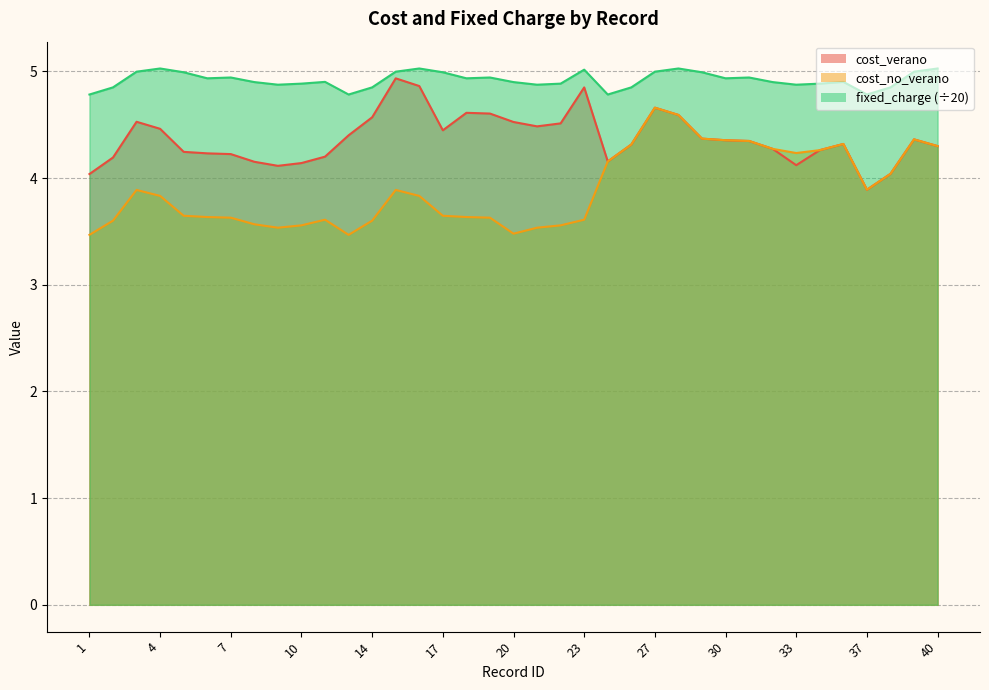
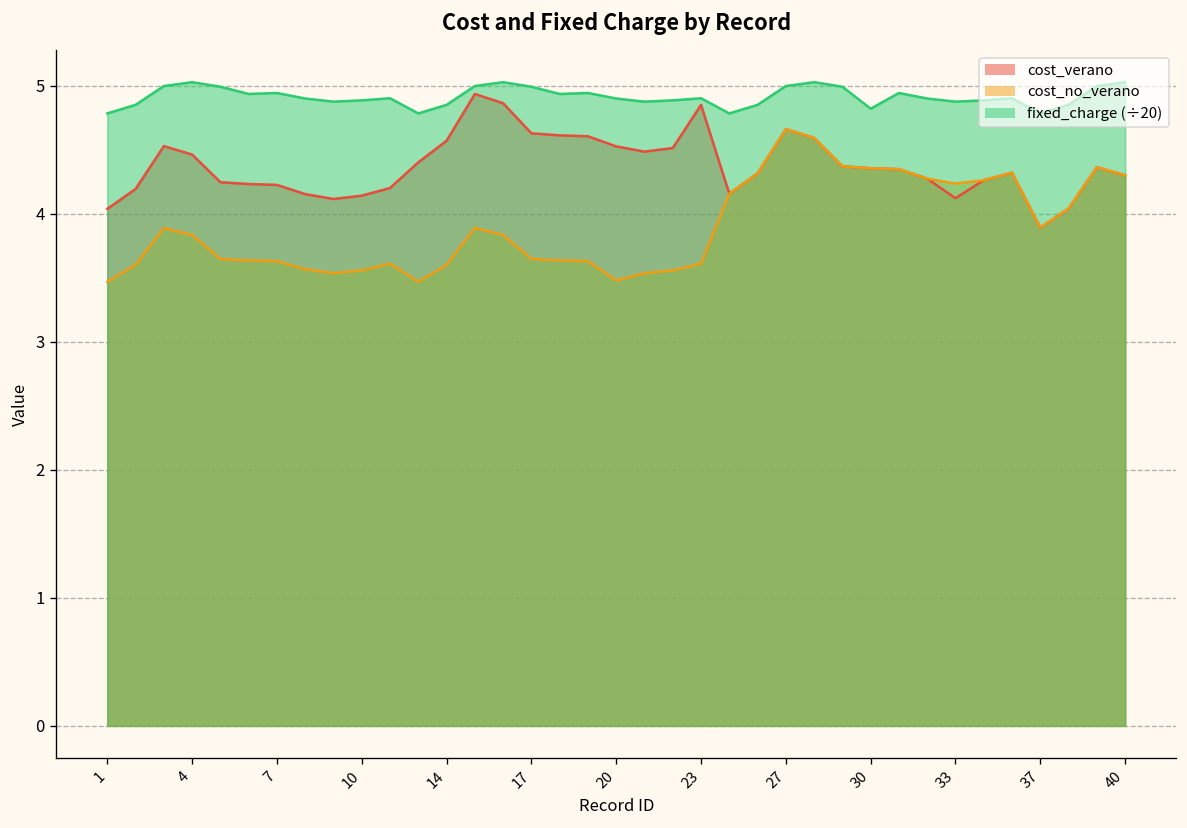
cost_verano, 17: 4.45 -> 4.63
fixed_charge (÷20), 23: 5.02 -> 4.90
fixed_charge (÷20), 30: 4.94 -> 4.82
